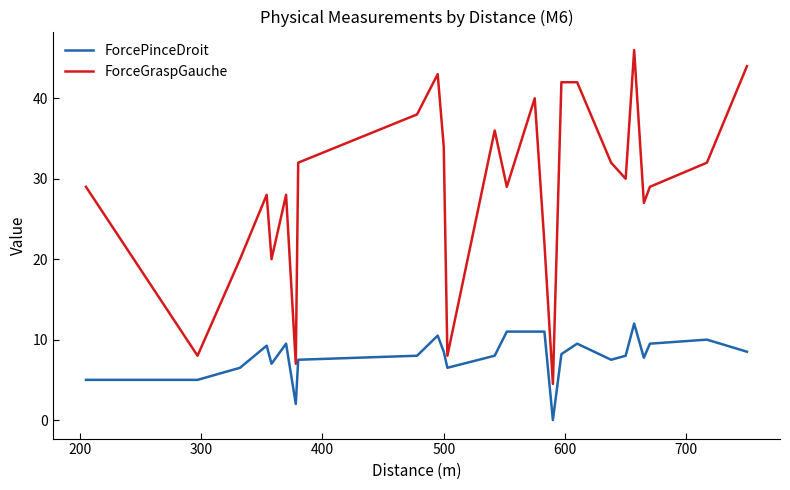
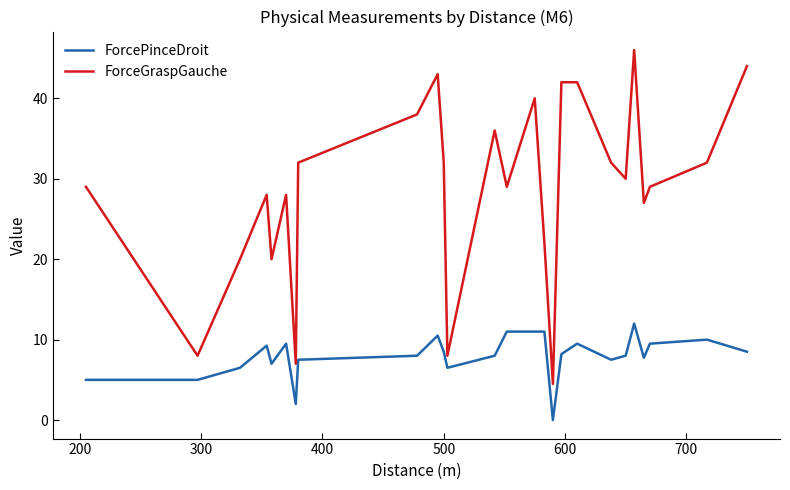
ForceGraspGauche, 500: 34 -> 32
